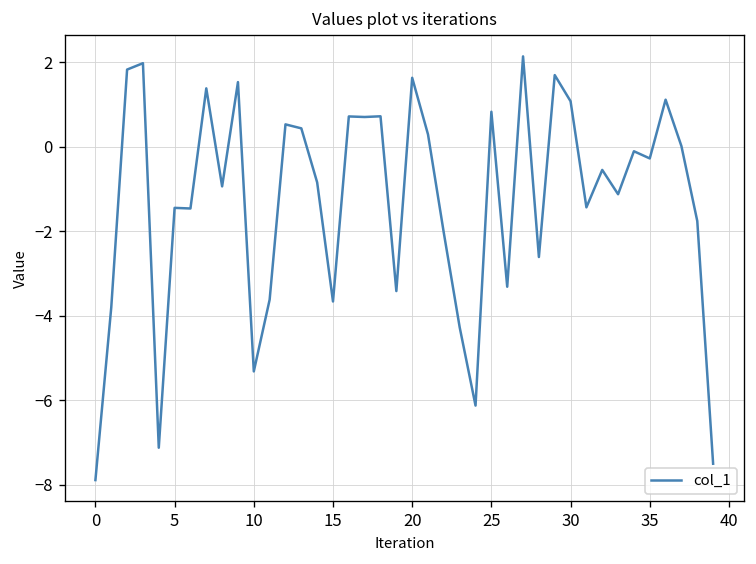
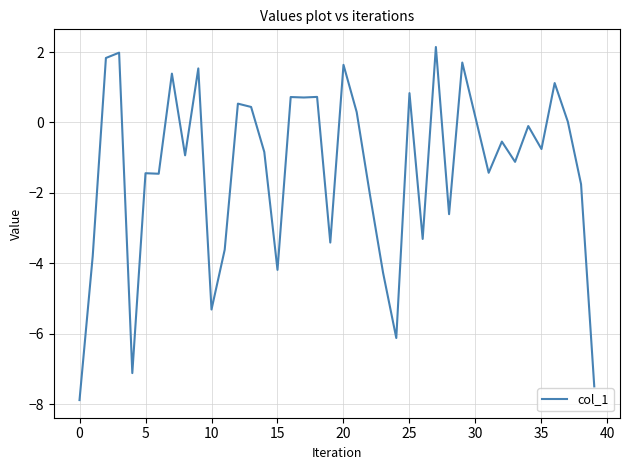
15: -3.7 -> -4.2
30: 1.1 -> 0.1
35: -0.3 -> -0.8
